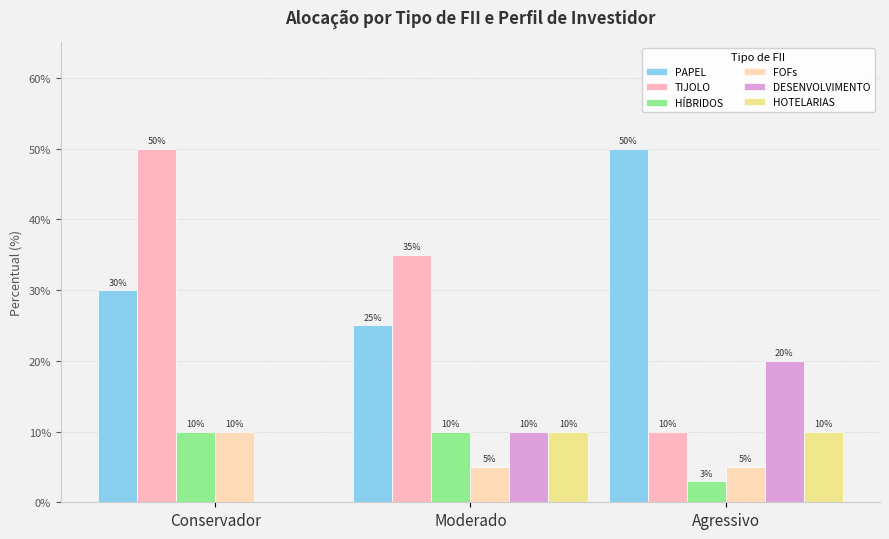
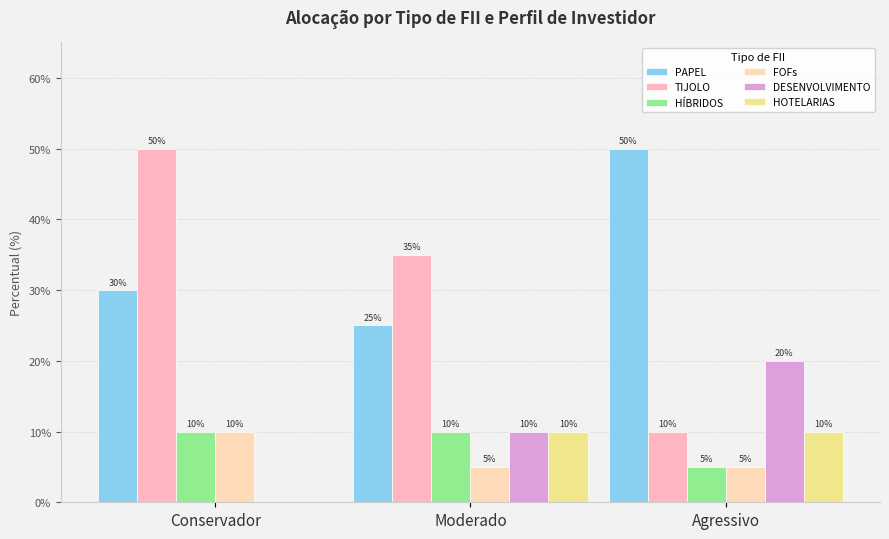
HÍBRIDOS, Agressivo: 3% -> 5%
